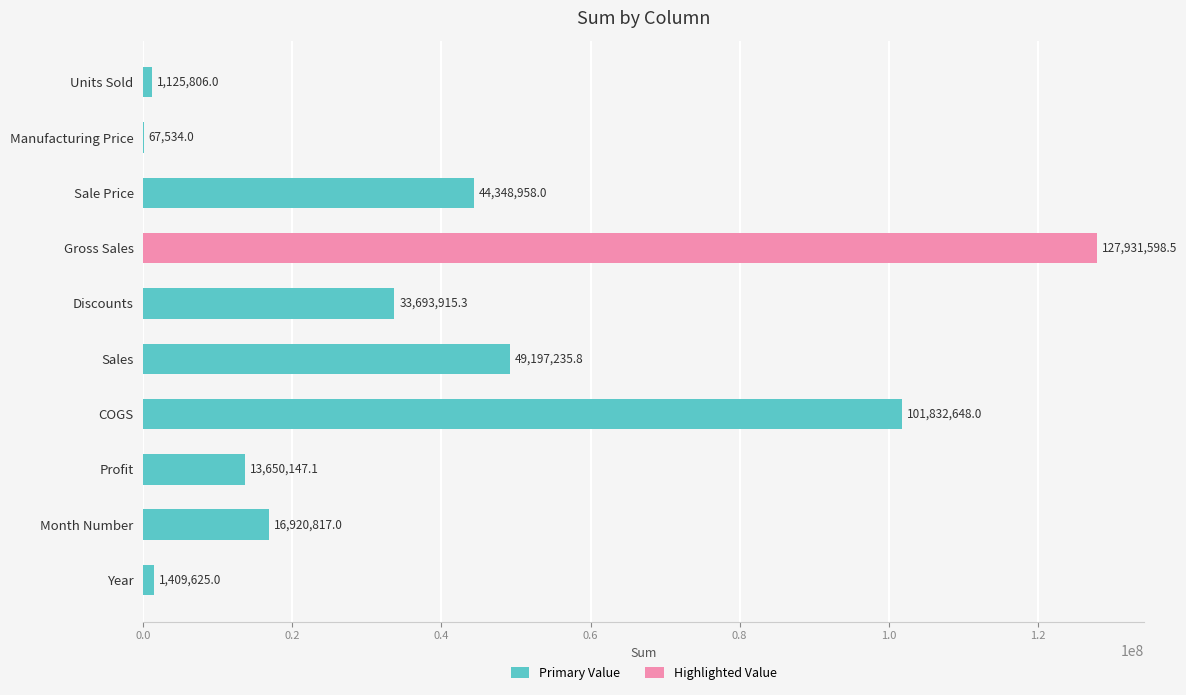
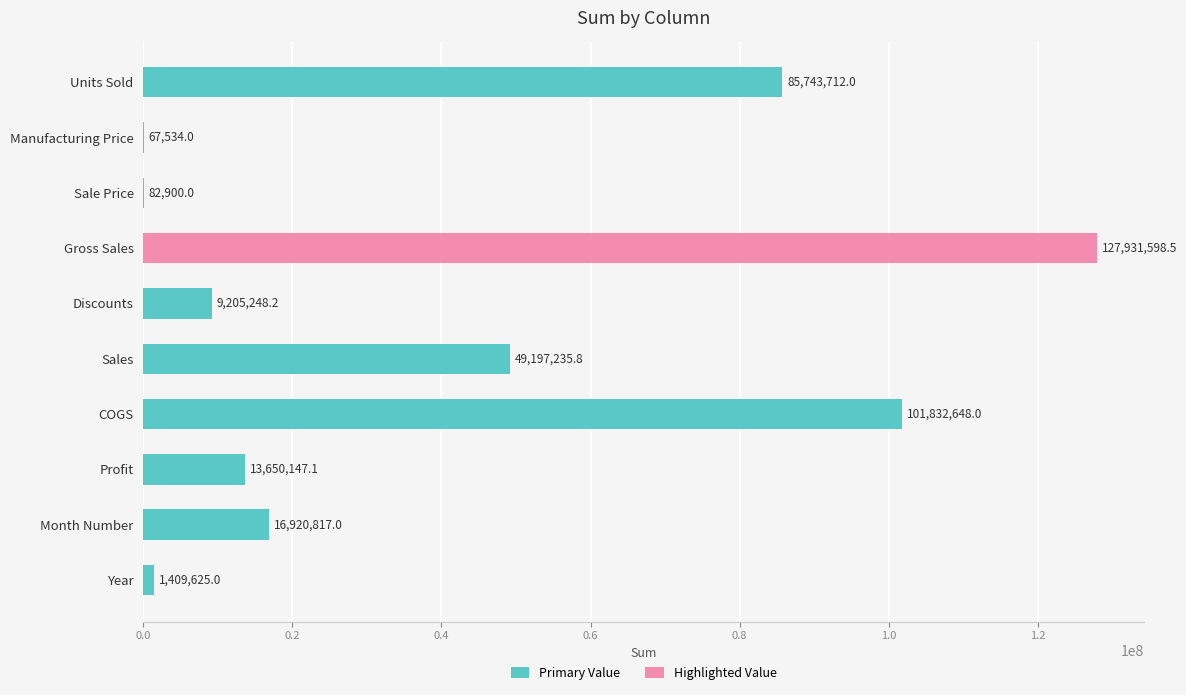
Units Sold: 1,125,806.0 -> 85,743,712.0
Sale Price: 44,348,958.0 -> 82,900.0
Discounts: 33,693,915.3 -> 9,205,248.2
